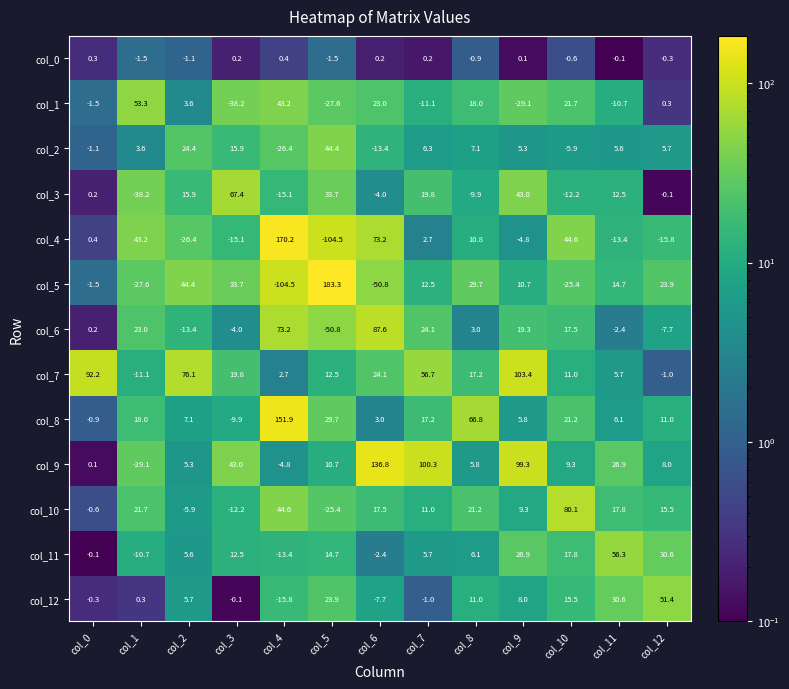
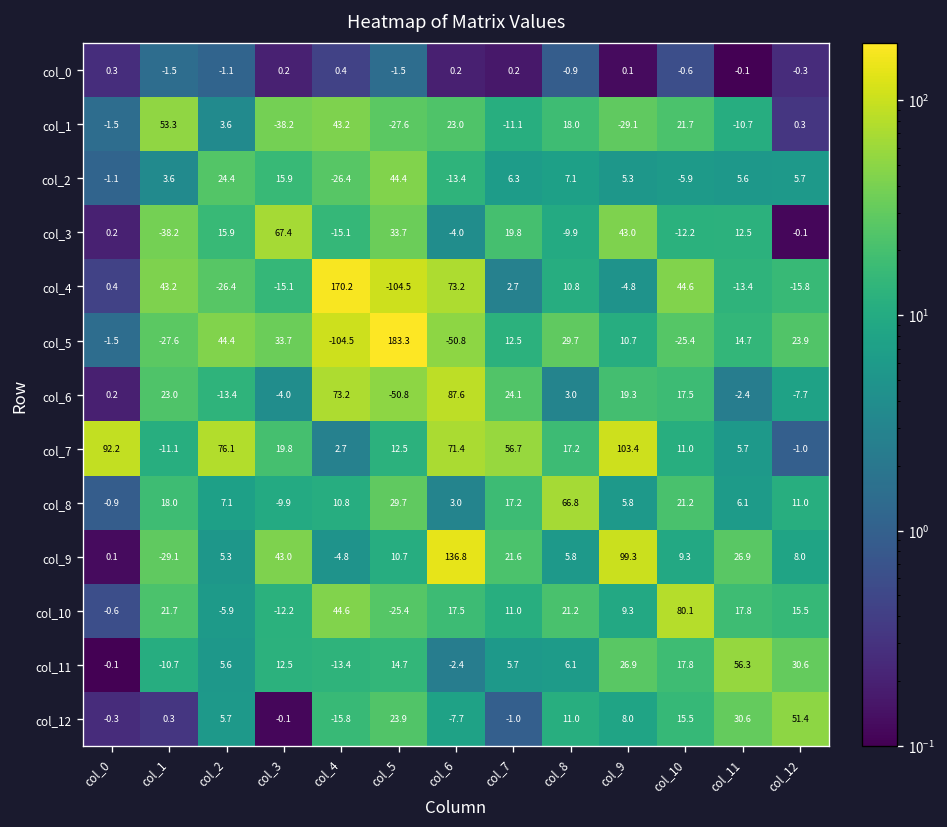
col_7, col_6: 24.1 -> 71.4
col_8, col_4: 151.9 -> 10.8
col_9, col_7: 100.3 -> 21.6
